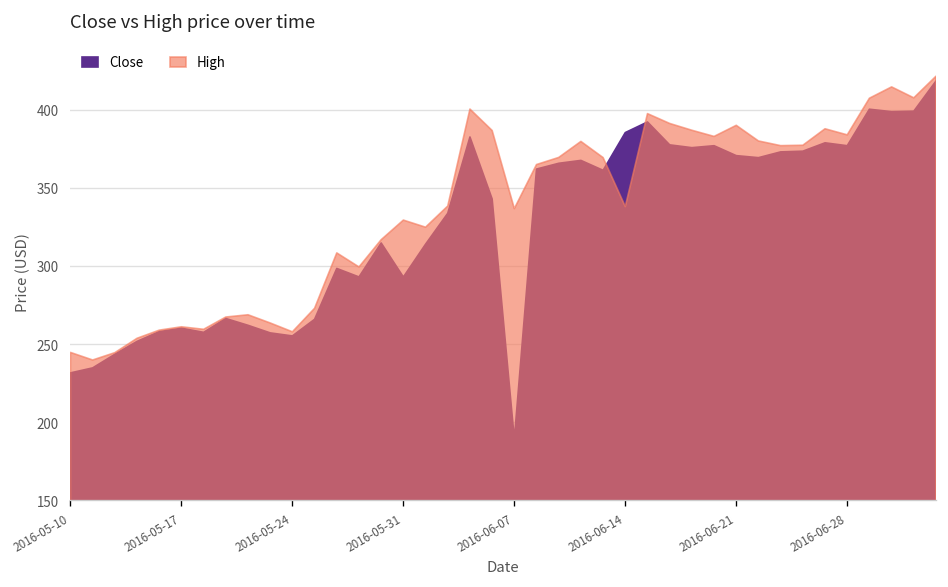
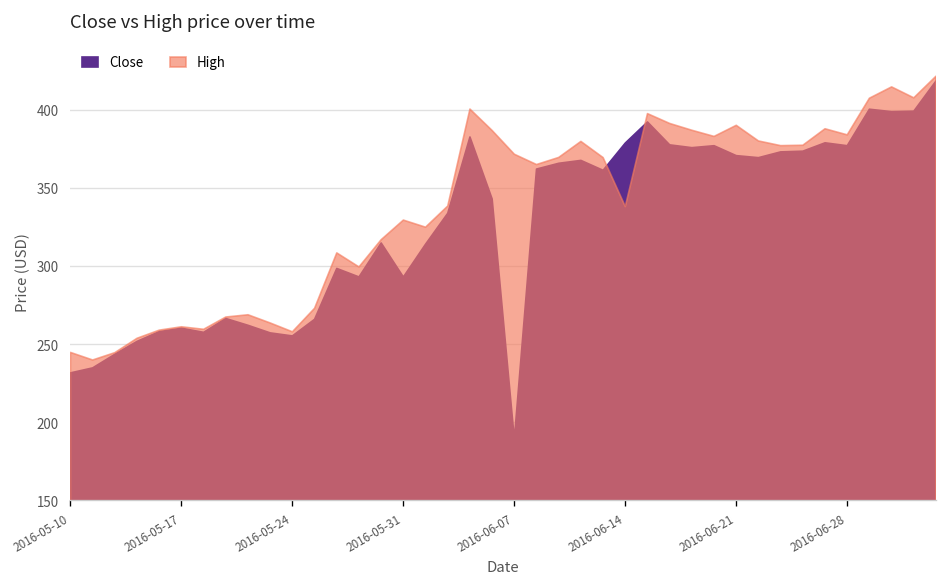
High, 2016-06-07: 337 -> 372
Close, 2016-06-14: 385 -> 379
